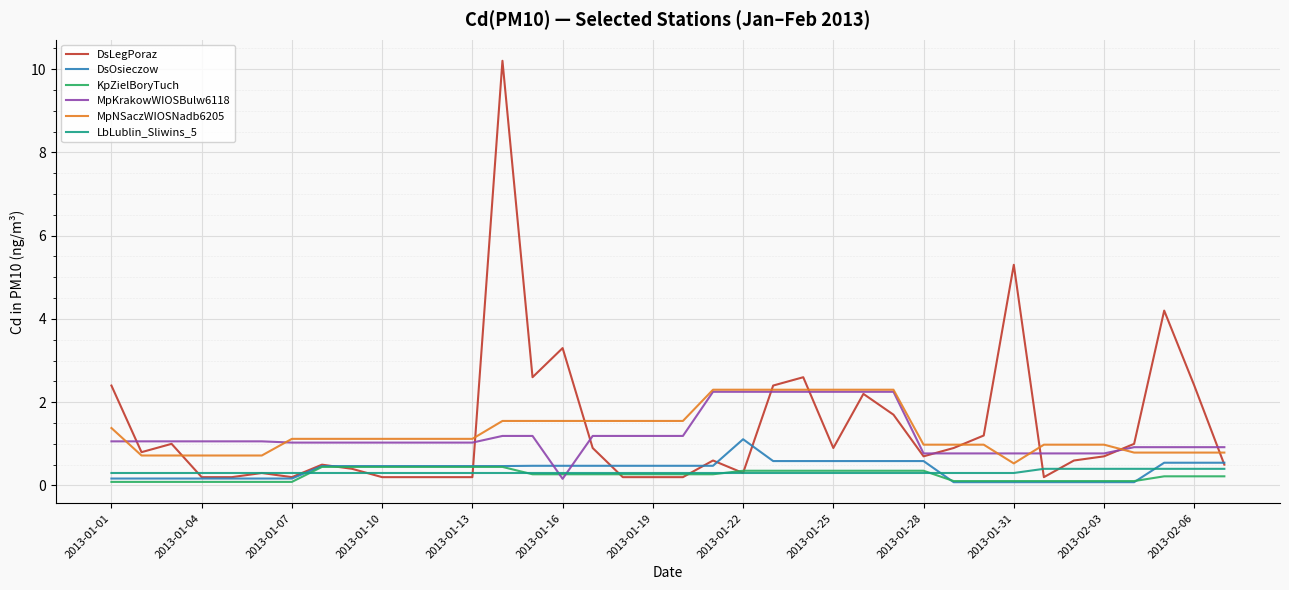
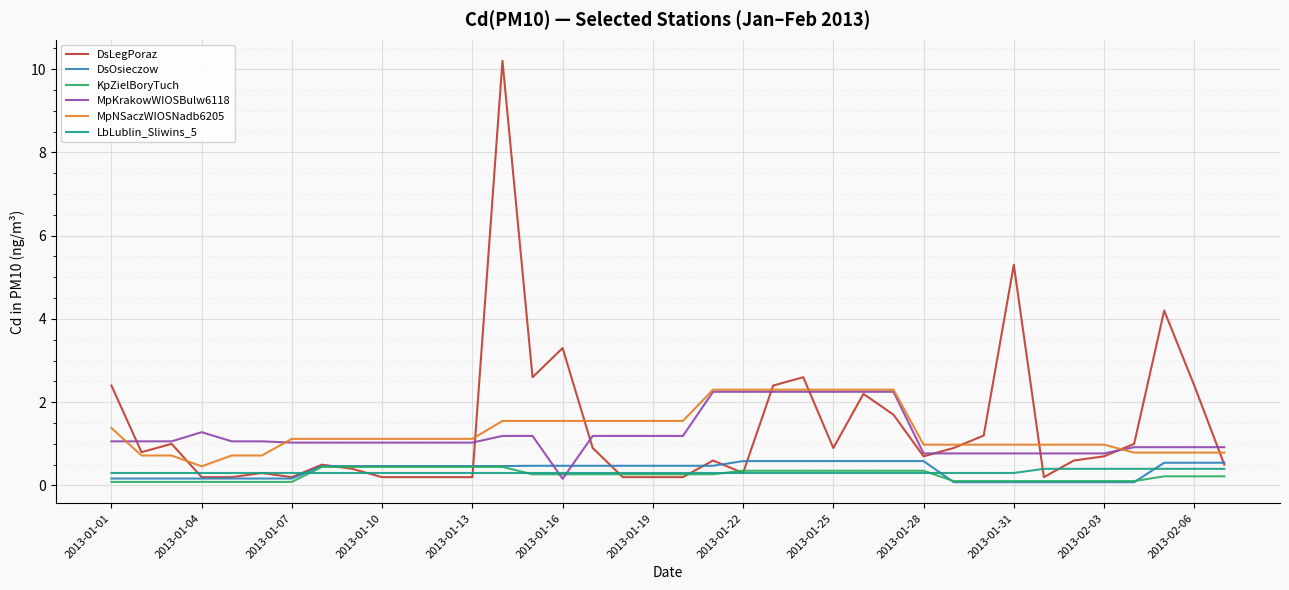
MpKrakowWIOSBulw6118, 2013-01-04: 1.1 -> 1.3
MpNSaczWIOSNadb6205, 2013-01-04: 0.7 -> 0.5
DsOsieczow, 2013-01-22: 1.1 -> 0.6
MpNSaczWIOSNadb6205, 2013-01-31: 0.5 -> 1.0
